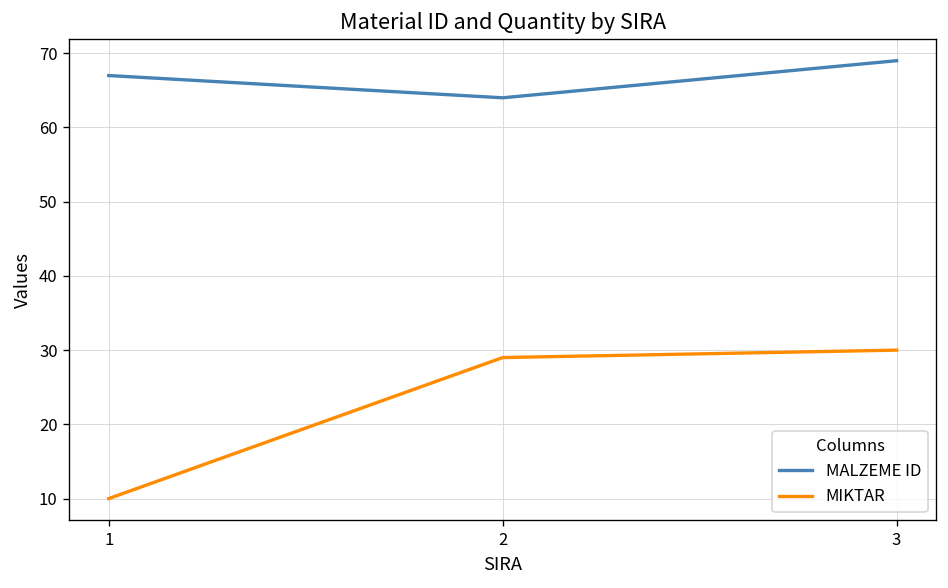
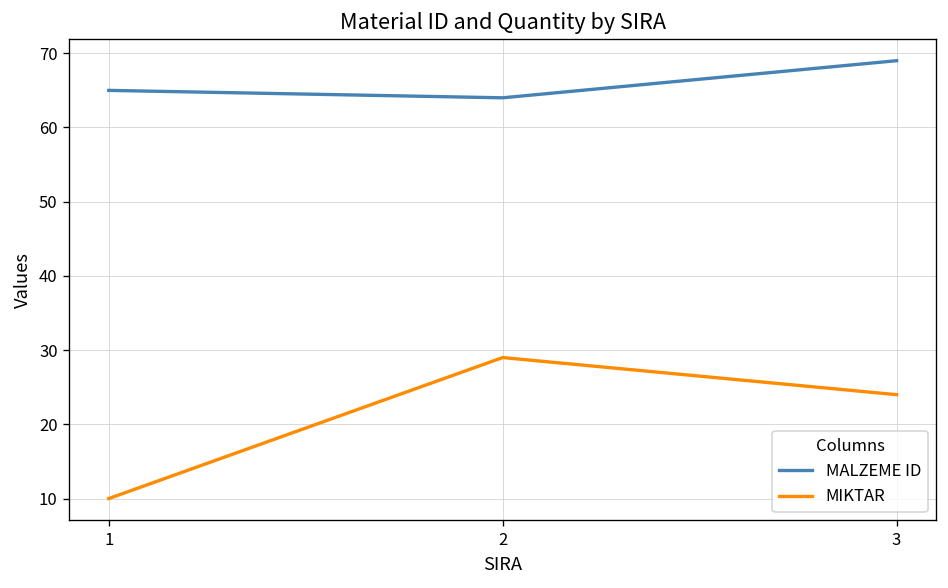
MALZEME ID, 1: 67 -> 65
MIKTAR, 3: 30 -> 24
